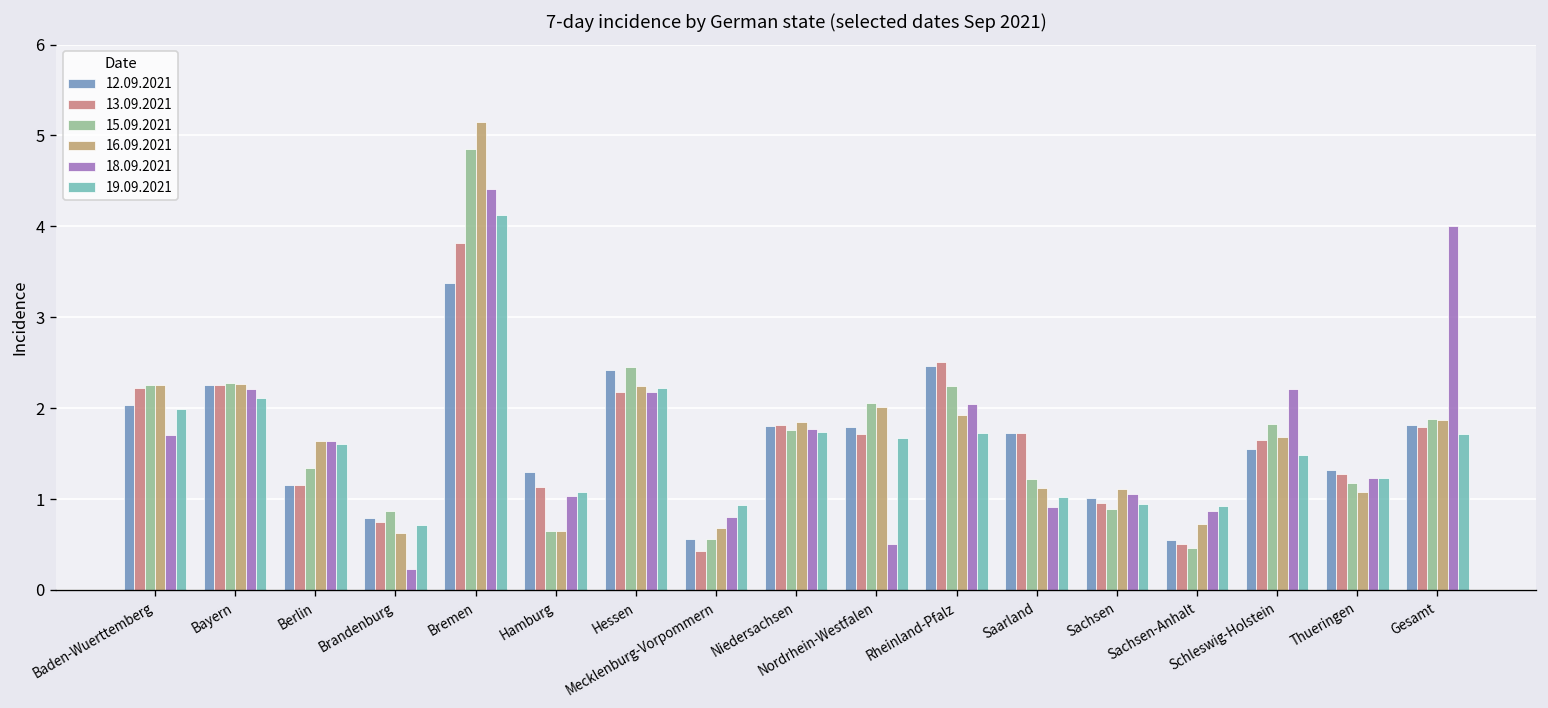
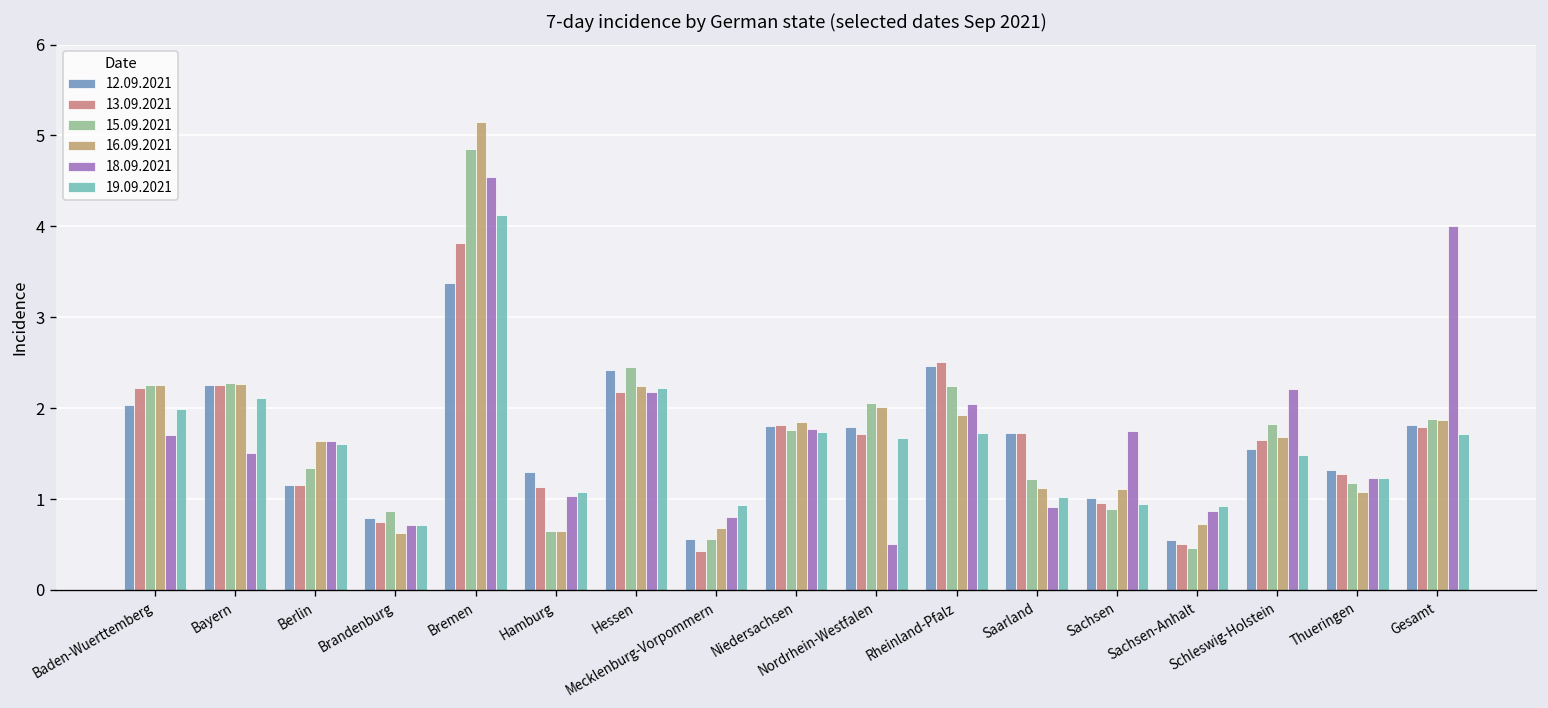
18.09.2021, Bayern: 2.2 -> 1.5
18.09.2021, Brandenburg: 0.2 -> 0.7
18.09.2021, Bremen: 4.4 -> 4.5
18.09.2021, Sachsen: 1.1 -> 1.8
